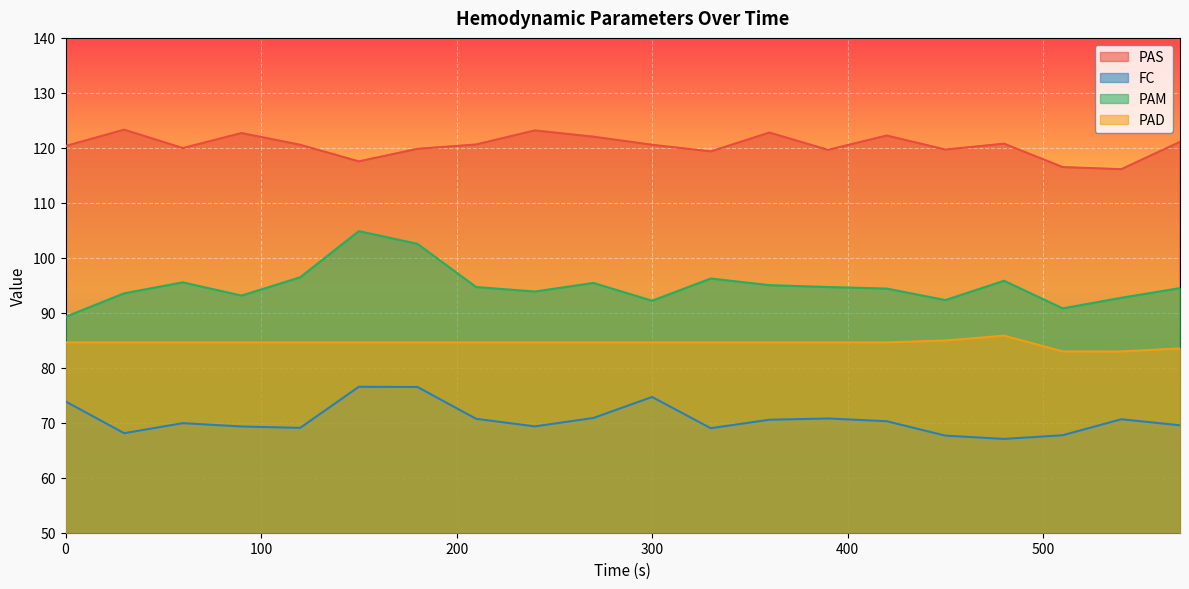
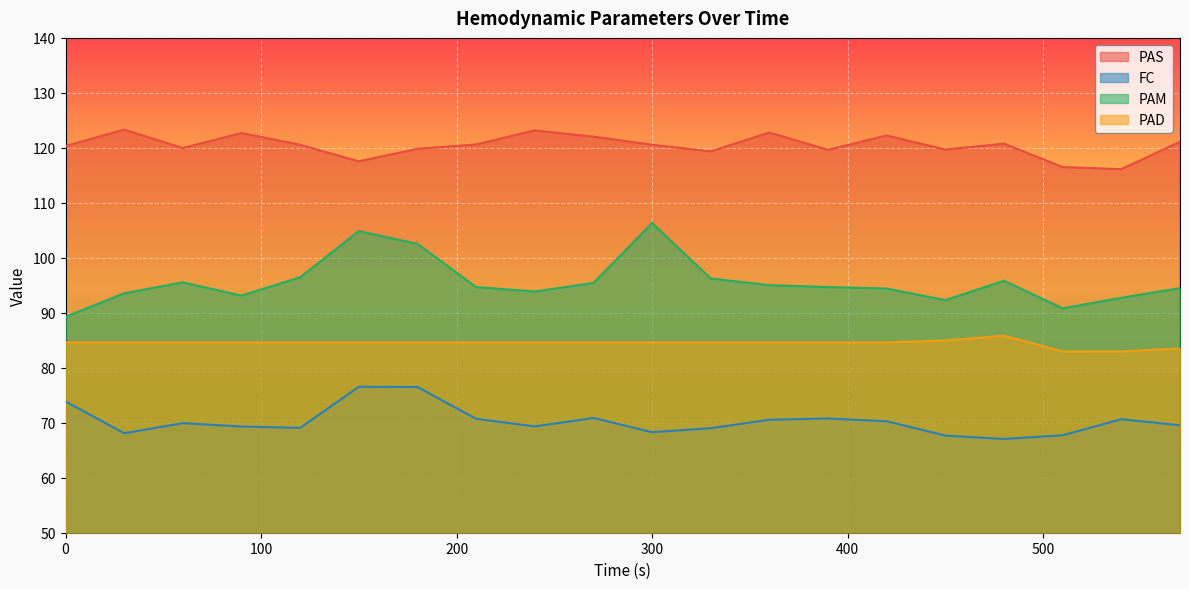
FC, 300: 75 -> 68
PAM, 300: 92 -> 106
